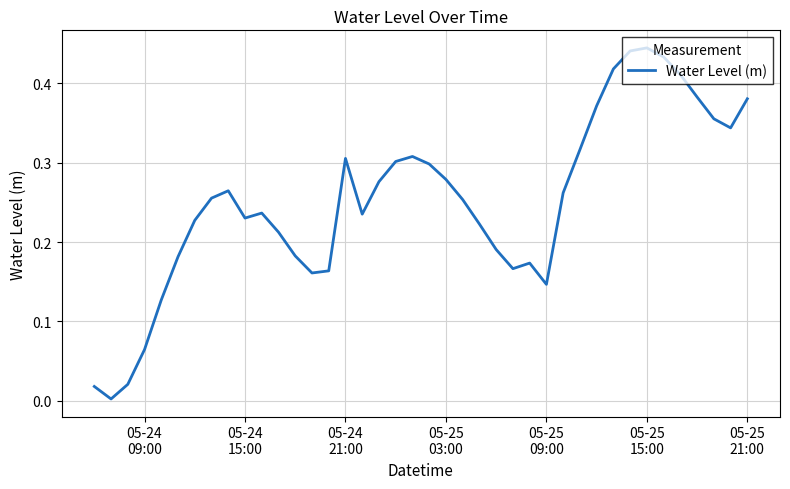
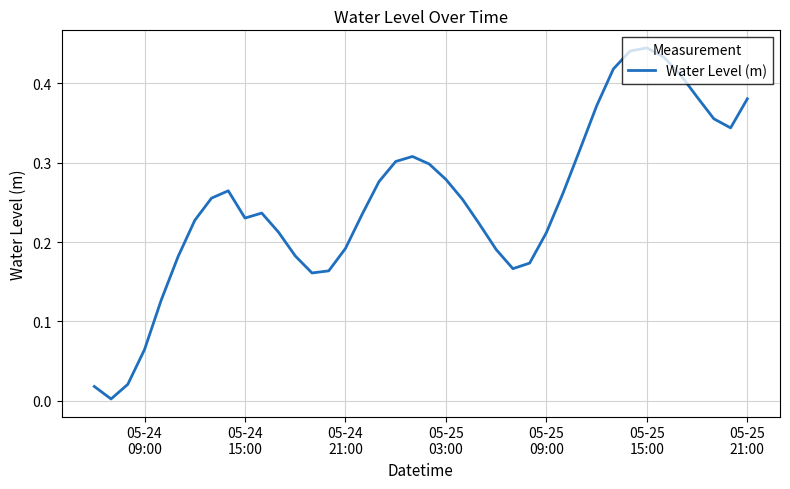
05-24 21:00: 0.31 -> 0.19
05-25 09:00: 0.15 -> 0.21
